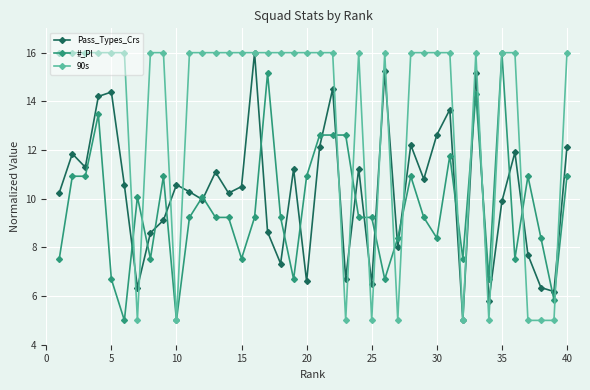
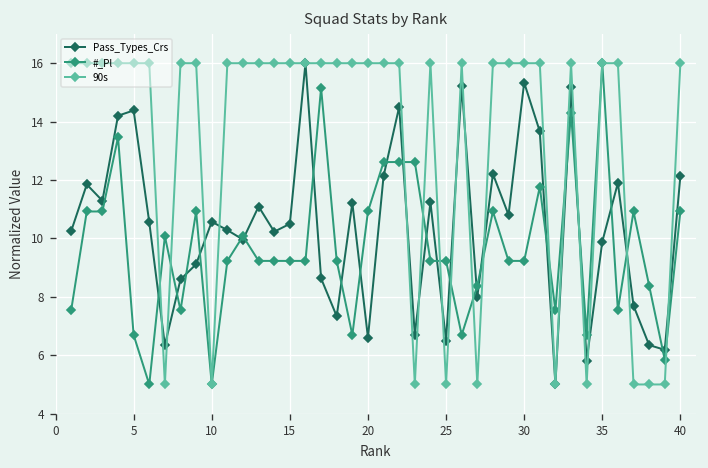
#_Pl, 15: 7.5 -> 9.2
Pass_Types_Crs, 30: 12.6 -> 15.3
#_Pl, 30: 8.4 -> 9.2
